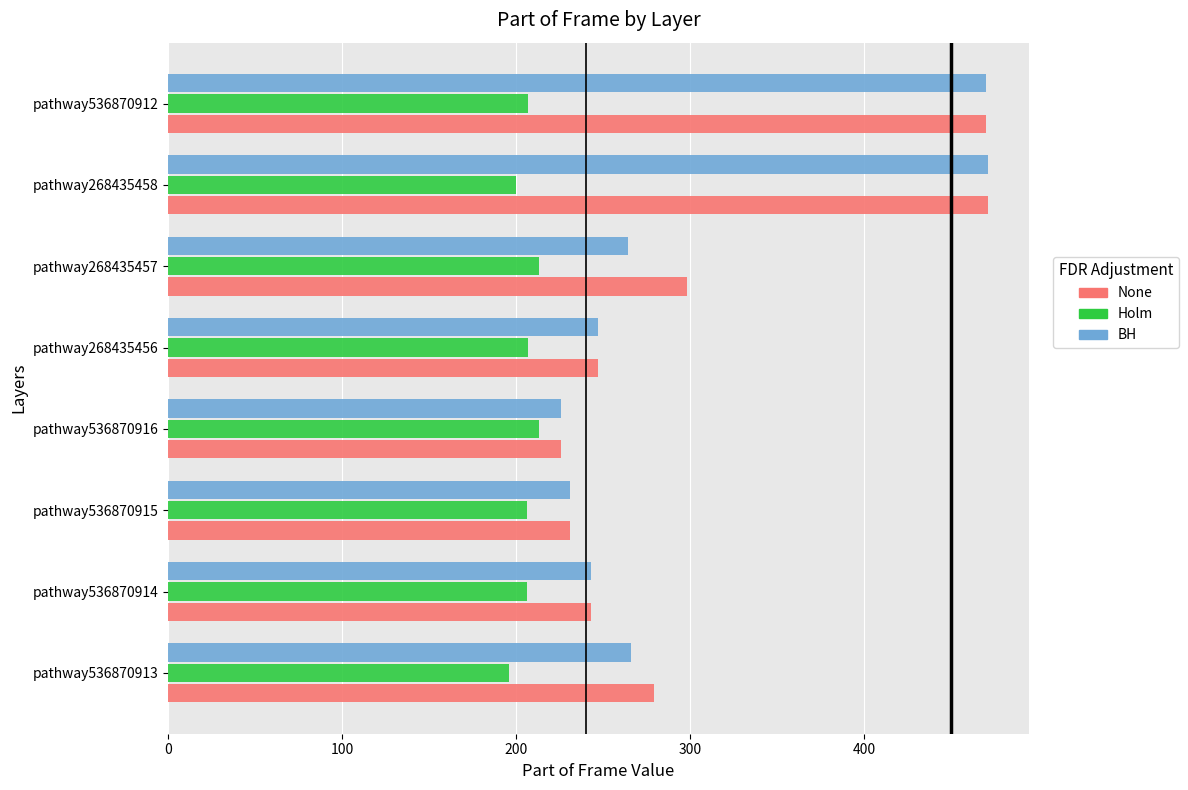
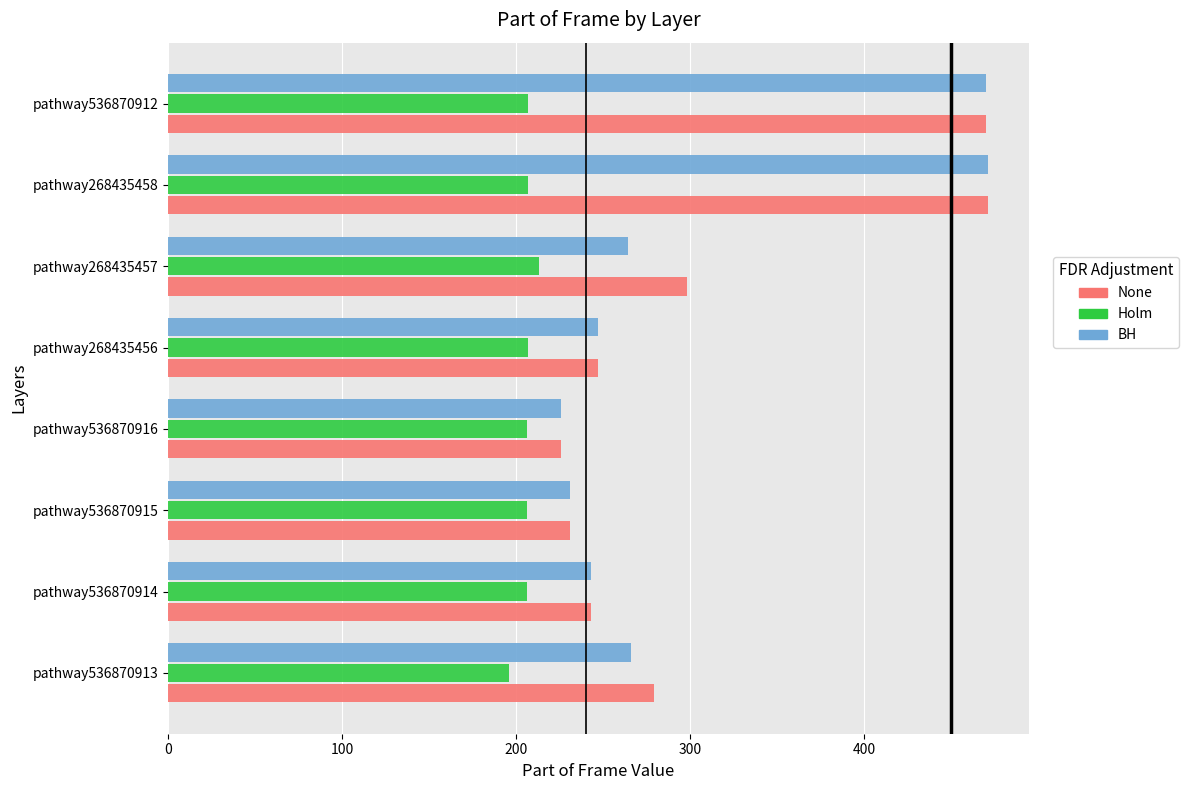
Holm, pathway268435458: 200 -> 207
Holm, pathway536870916: 213 -> 206
